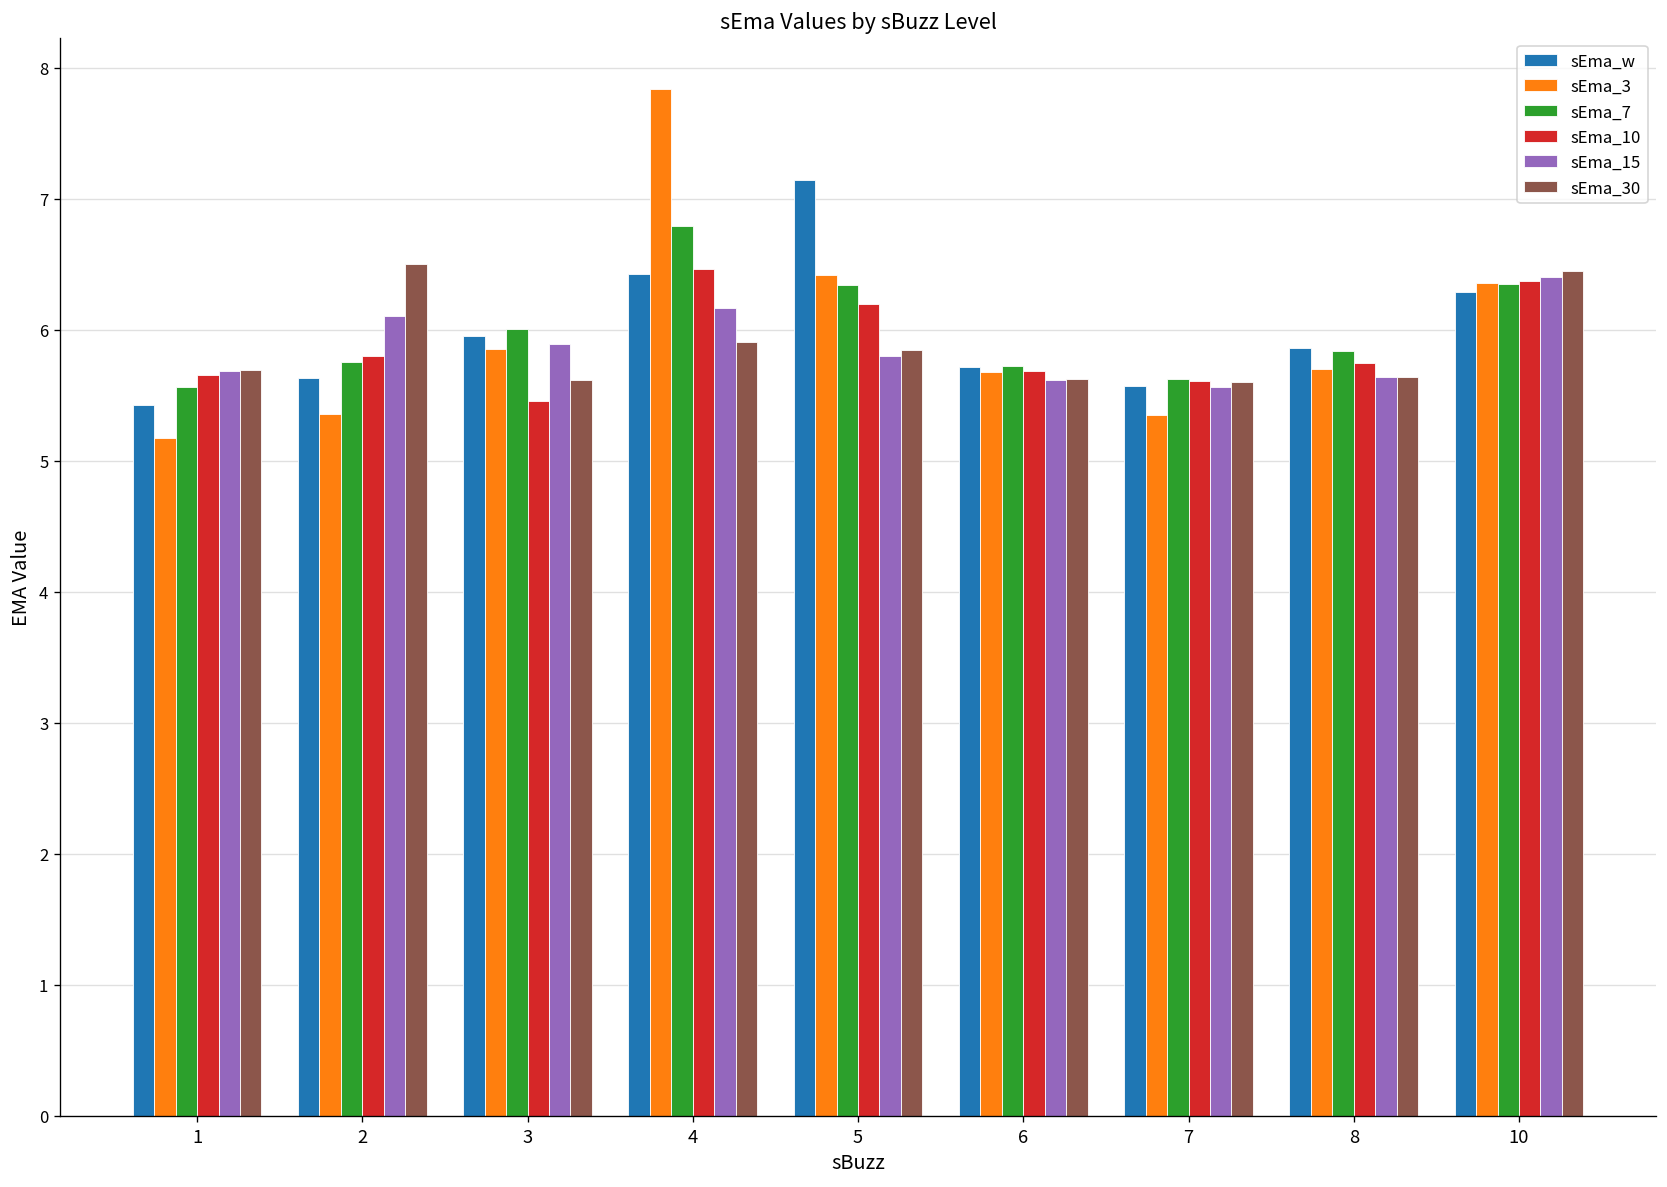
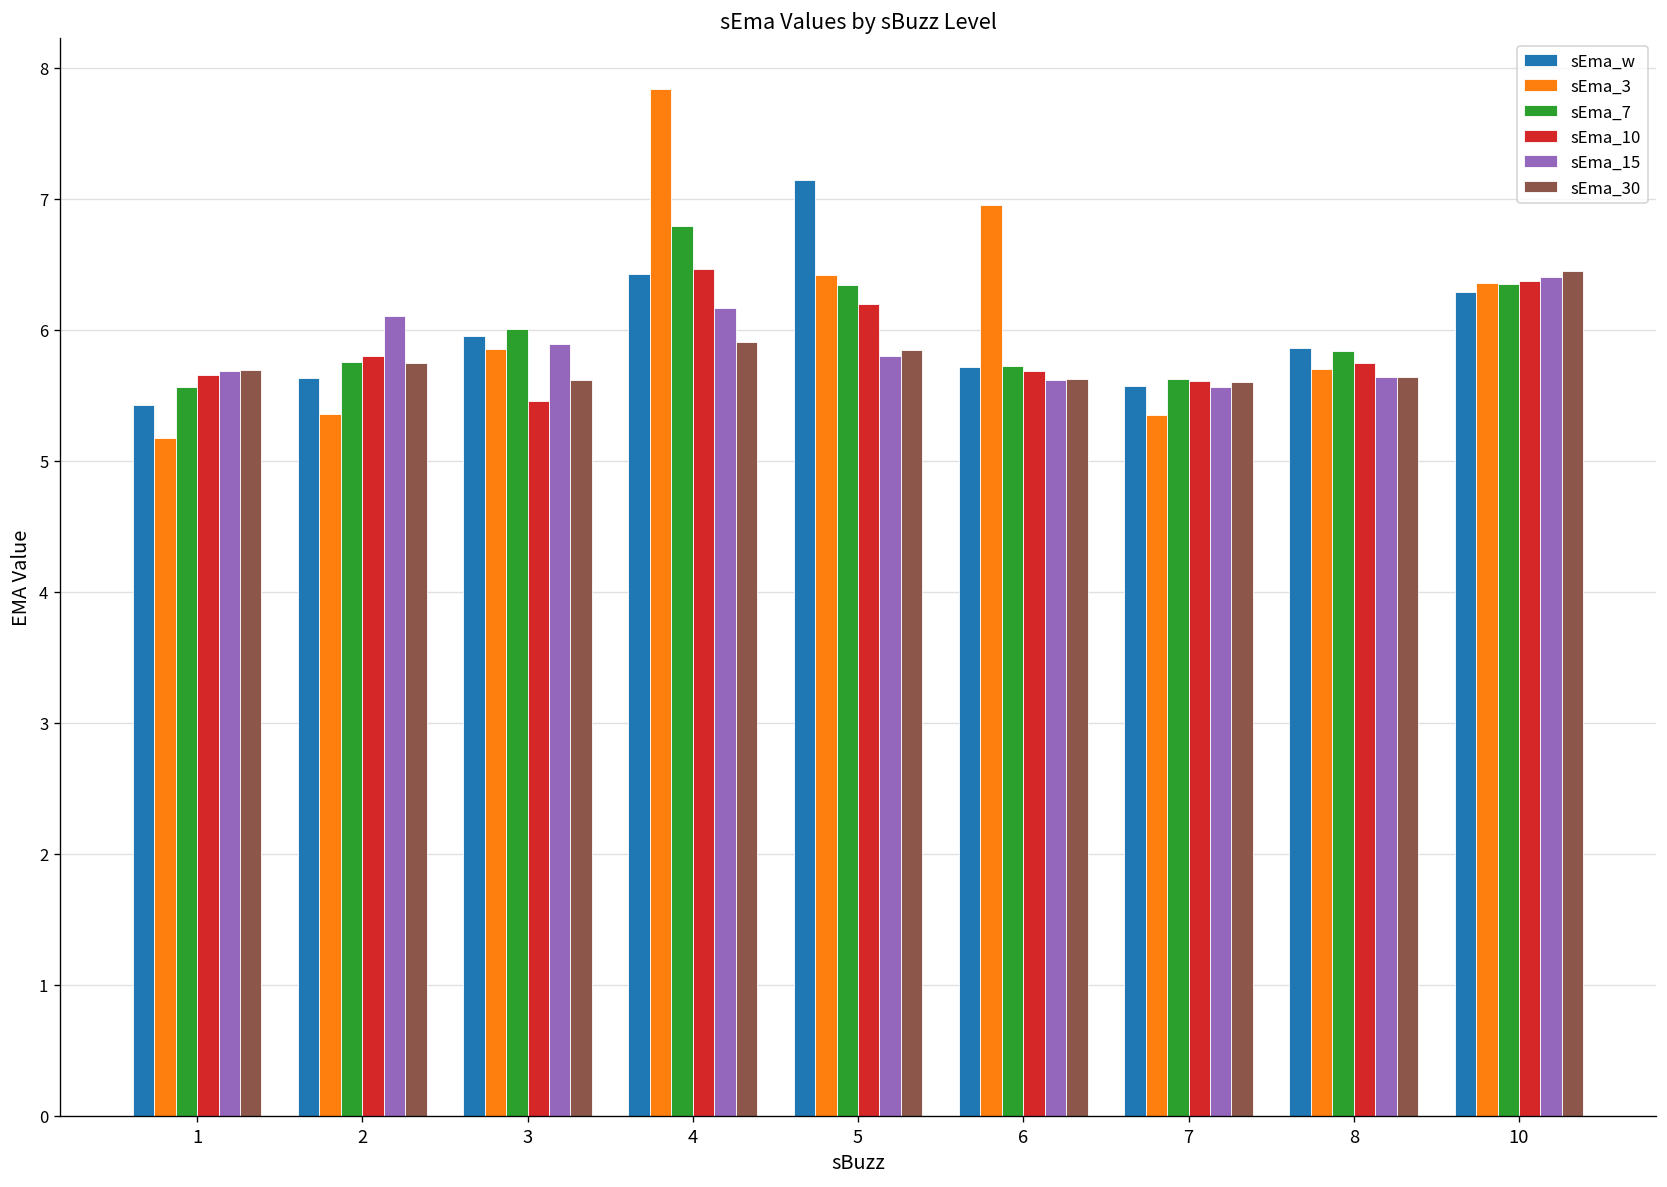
sEma_30, 2: 6.50 -> 5.74
sEma_3, 6: 5.68 -> 6.95
